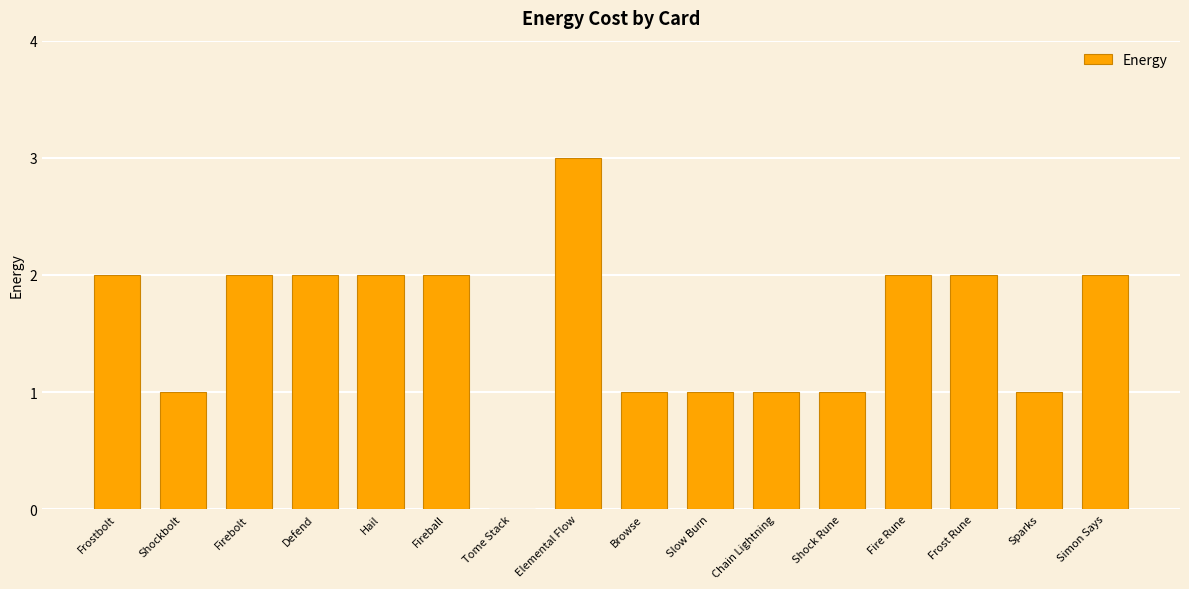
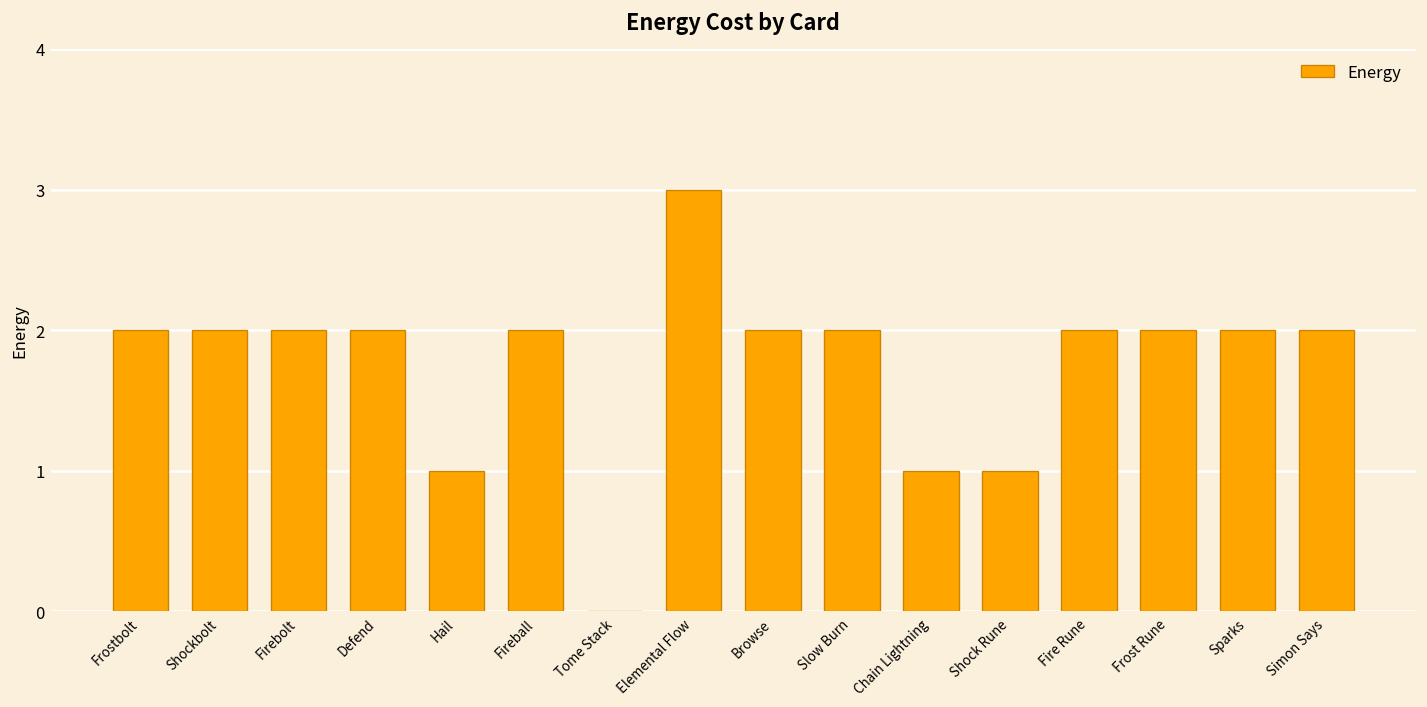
Shockbolt: 1 -> 2
Hail: 2 -> 1
Browse: 1 -> 2
Slow Burn: 1 -> 2
Sparks: 1 -> 2
